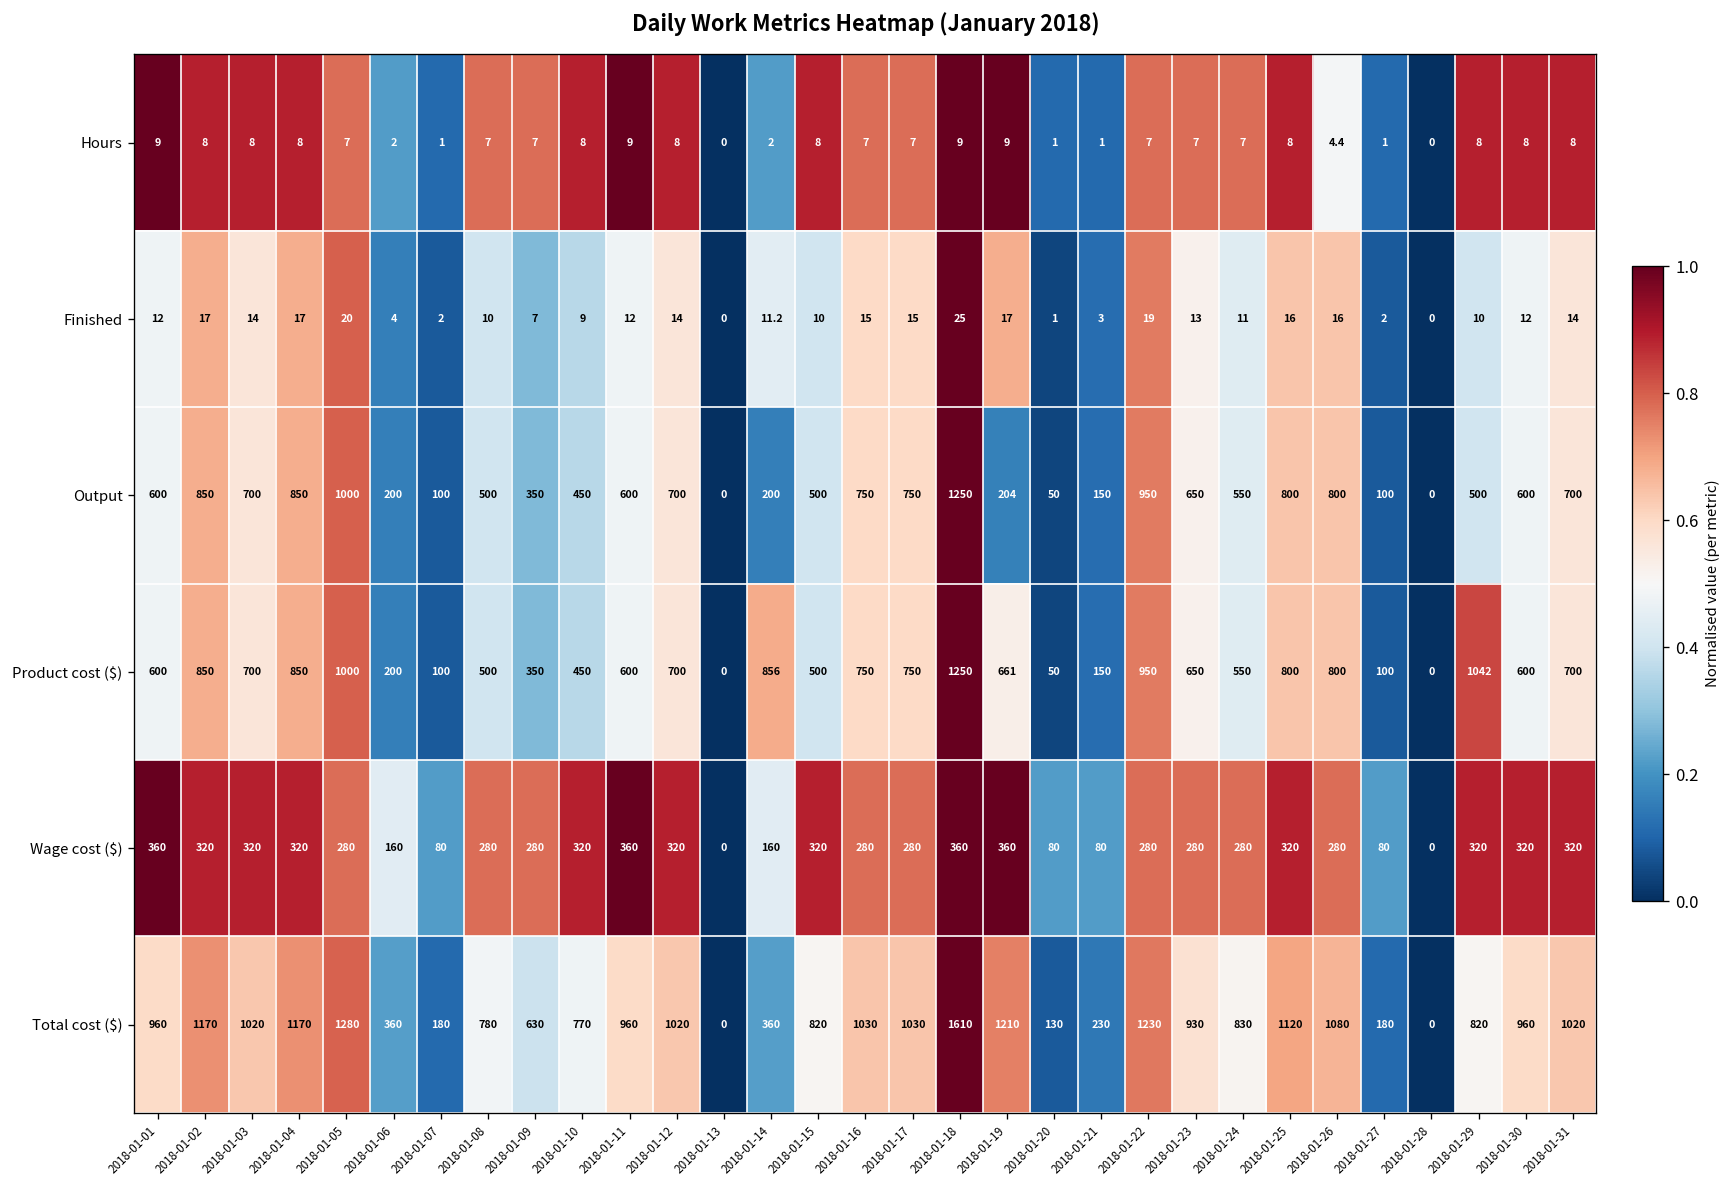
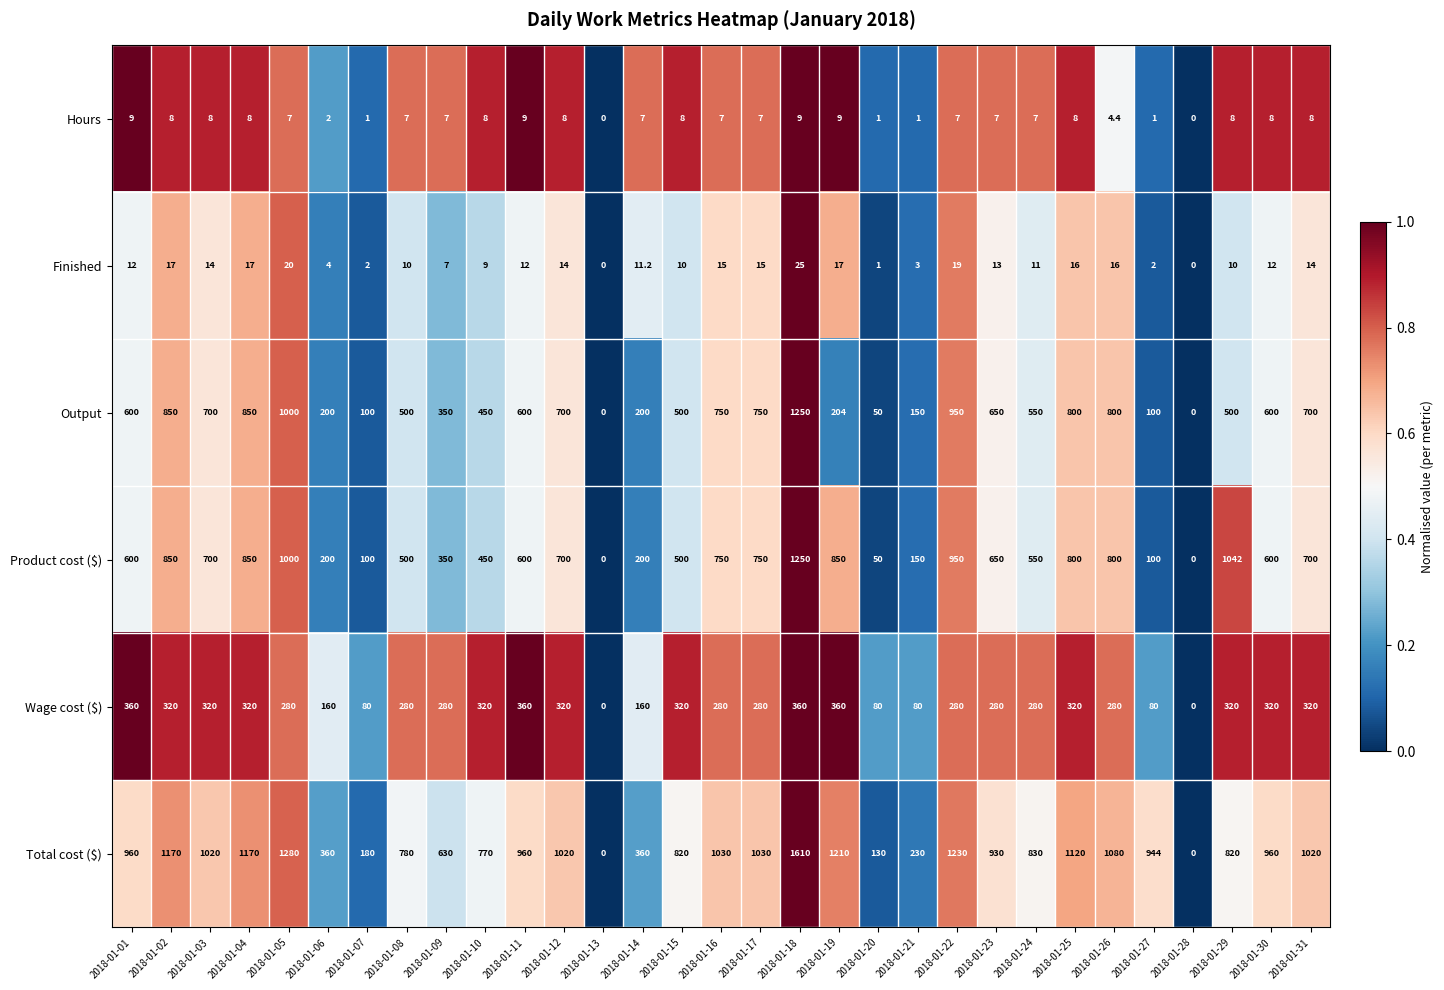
Hours, 2018-01-14: 2 -> 7
Product cost ($), 2018-01-14: 856 -> 200
Product cost ($), 2018-01-19: 661 -> 850
Total cost ($), 2018-01-27: 180 -> 944
